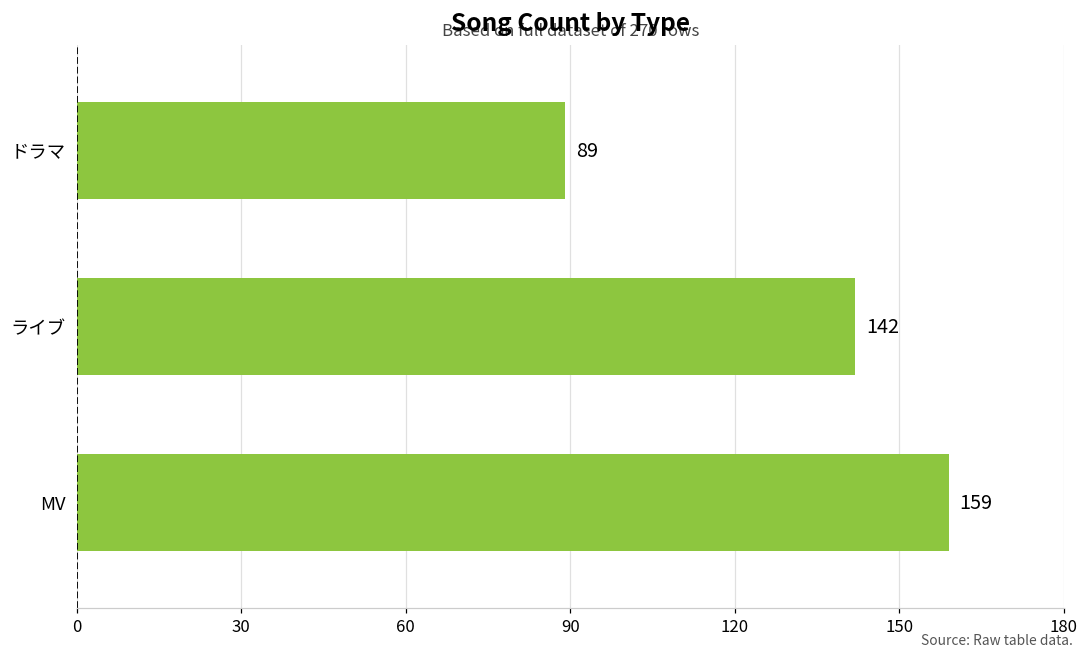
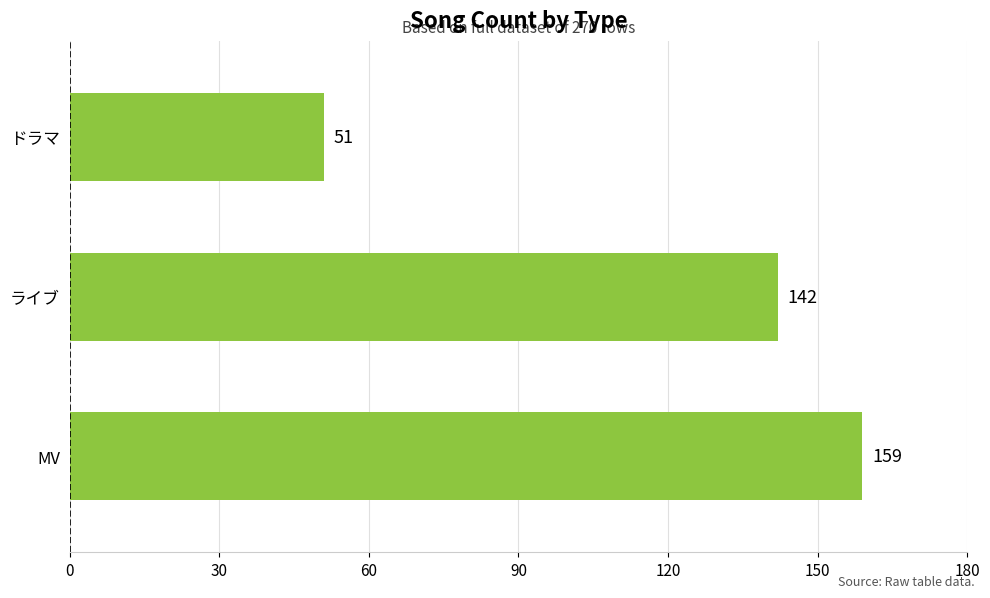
ドラマ: 89 -> 51
